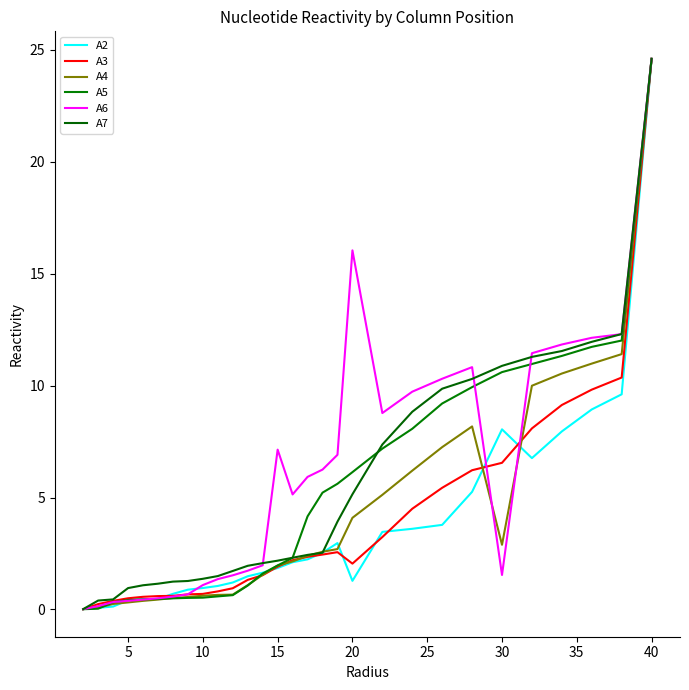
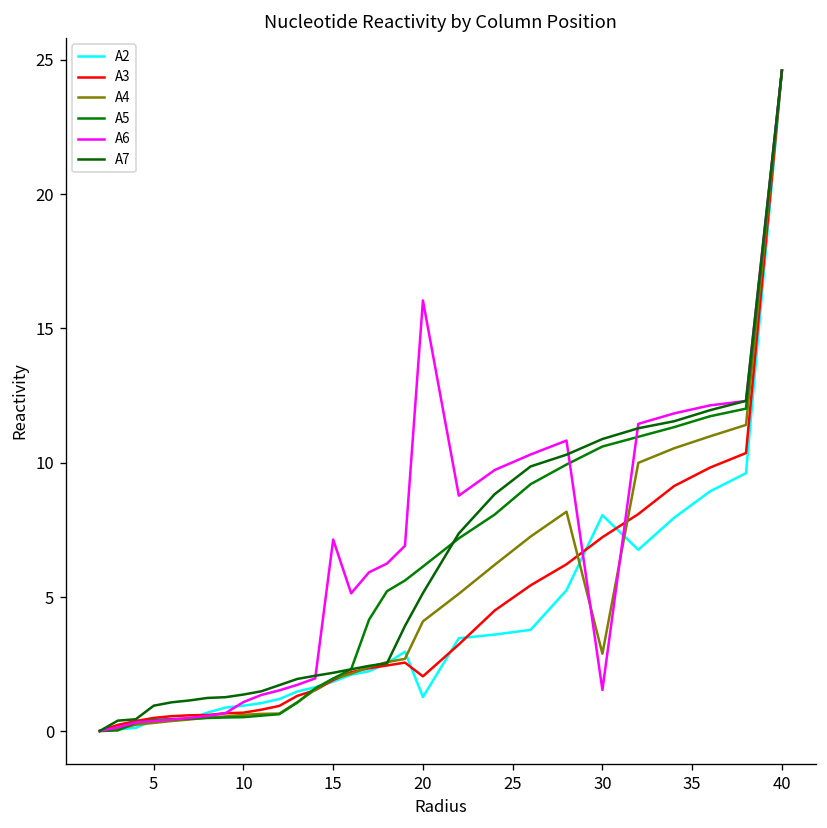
A3, 30: 6.6 -> 7.2
